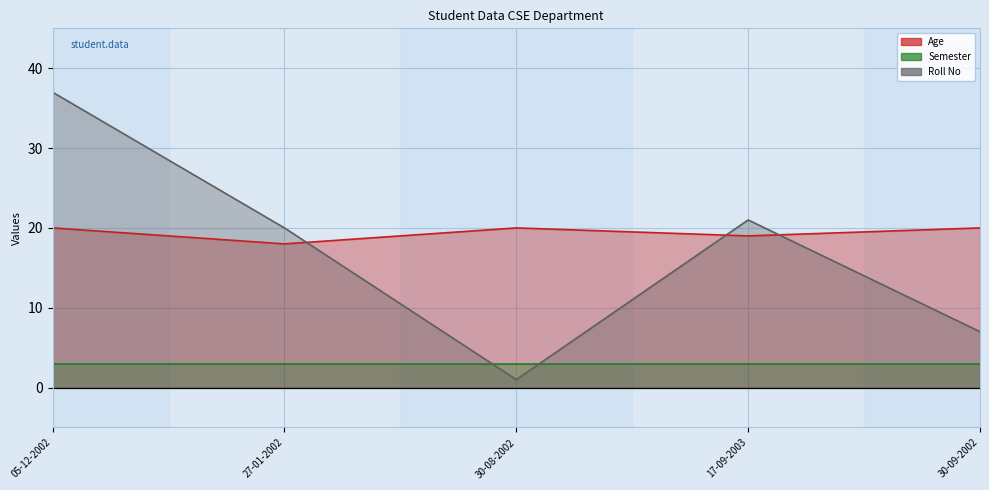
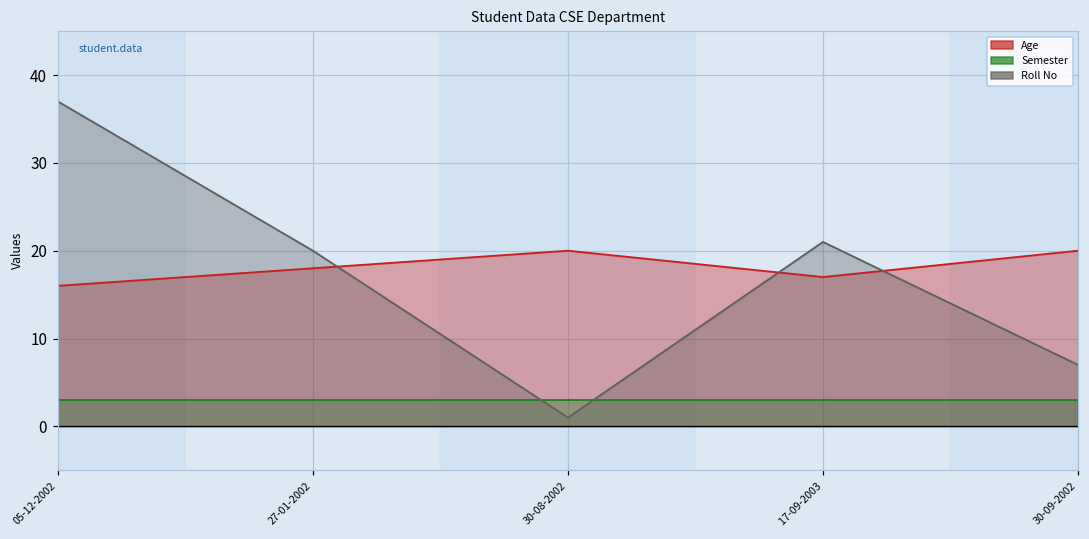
Age, 05-12-2002: 20 -> 16
Age, 17-09-2003: 19 -> 17
